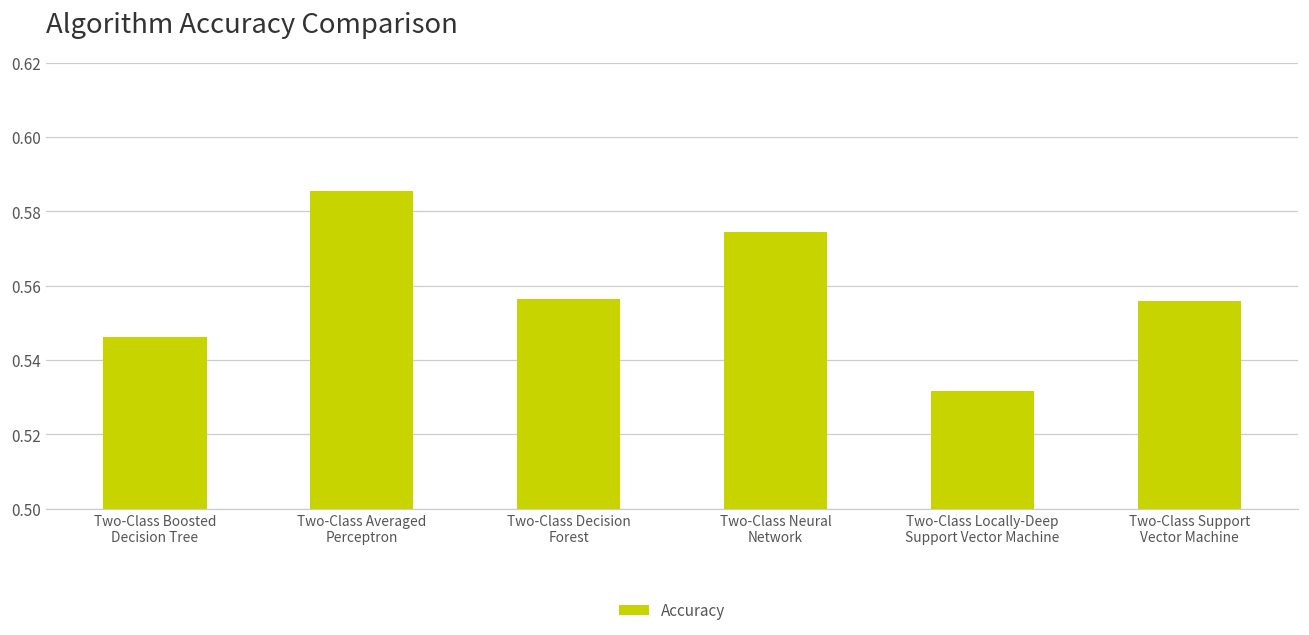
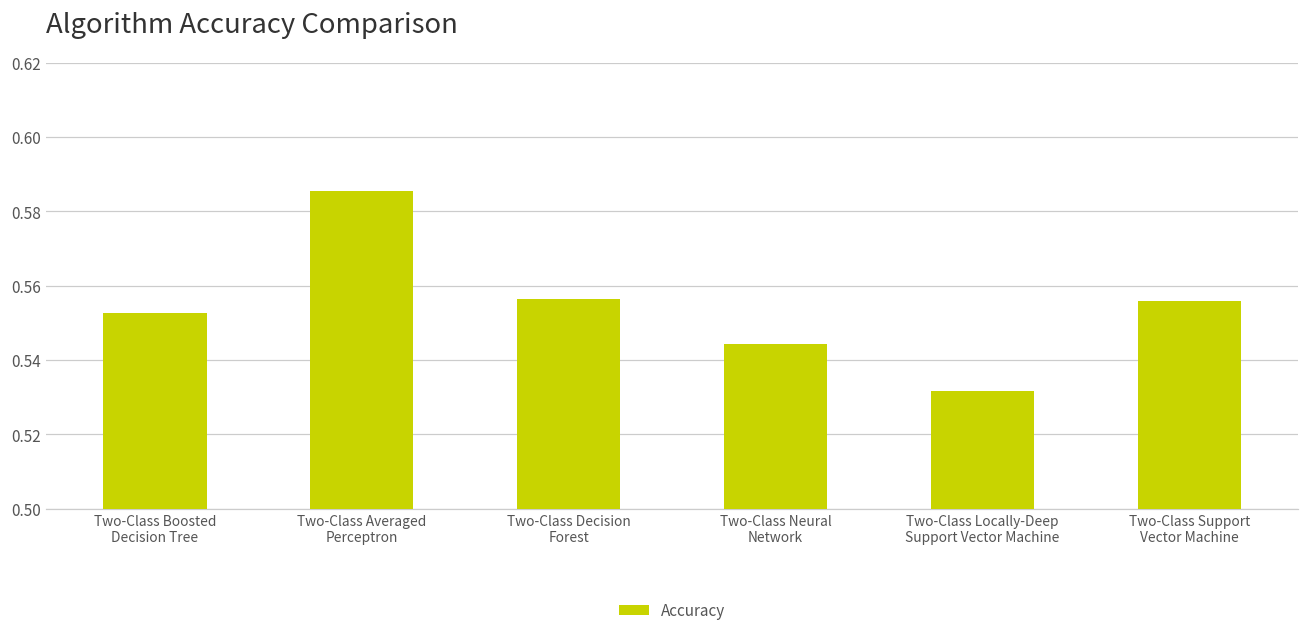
Two-Class Boosted Decision Tree: 0.546 -> 0.553
Two-Class Neural Network: 0.575 -> 0.544
